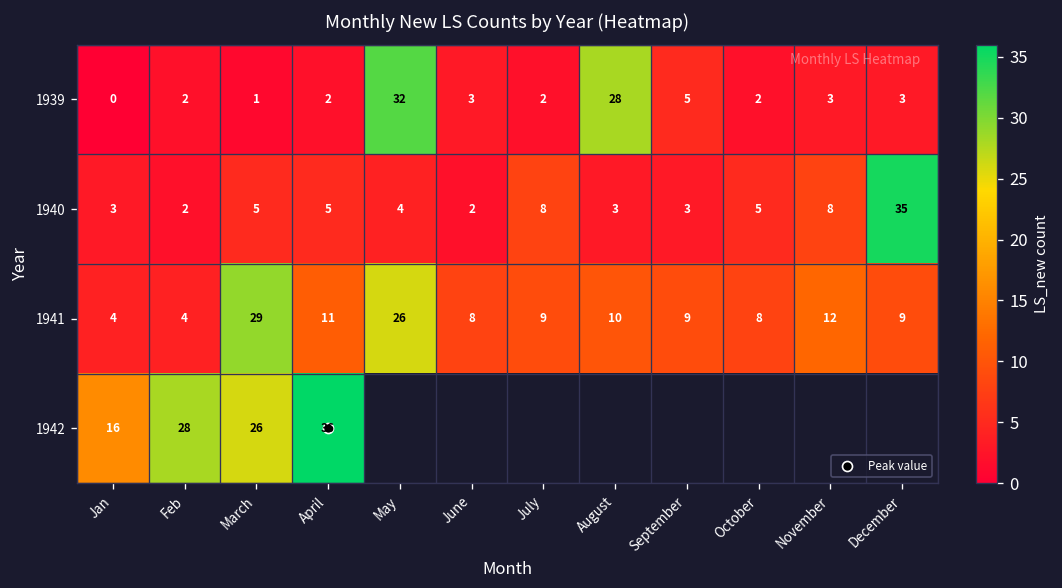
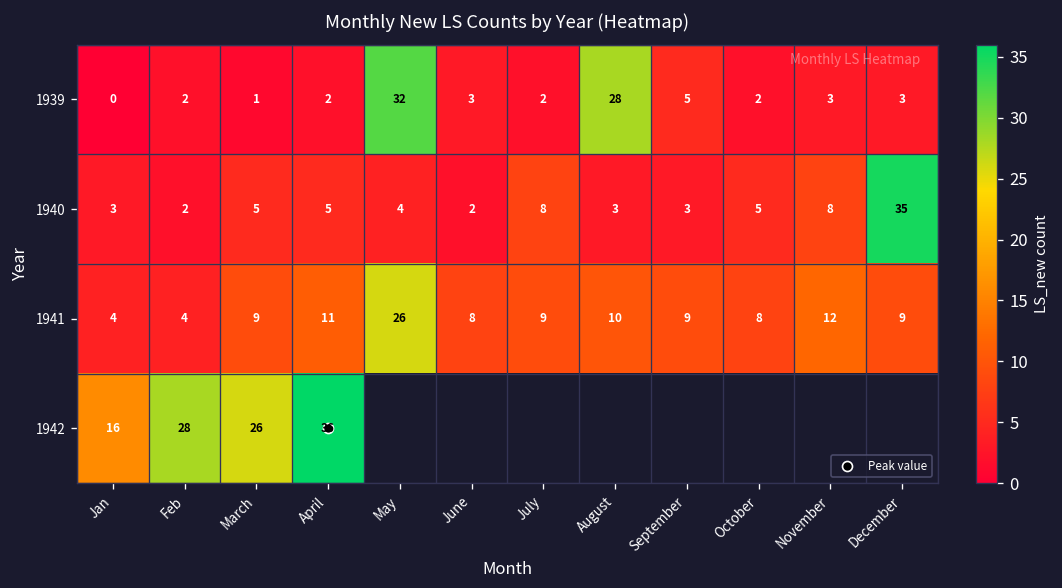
1941, March: 29 -> 9
